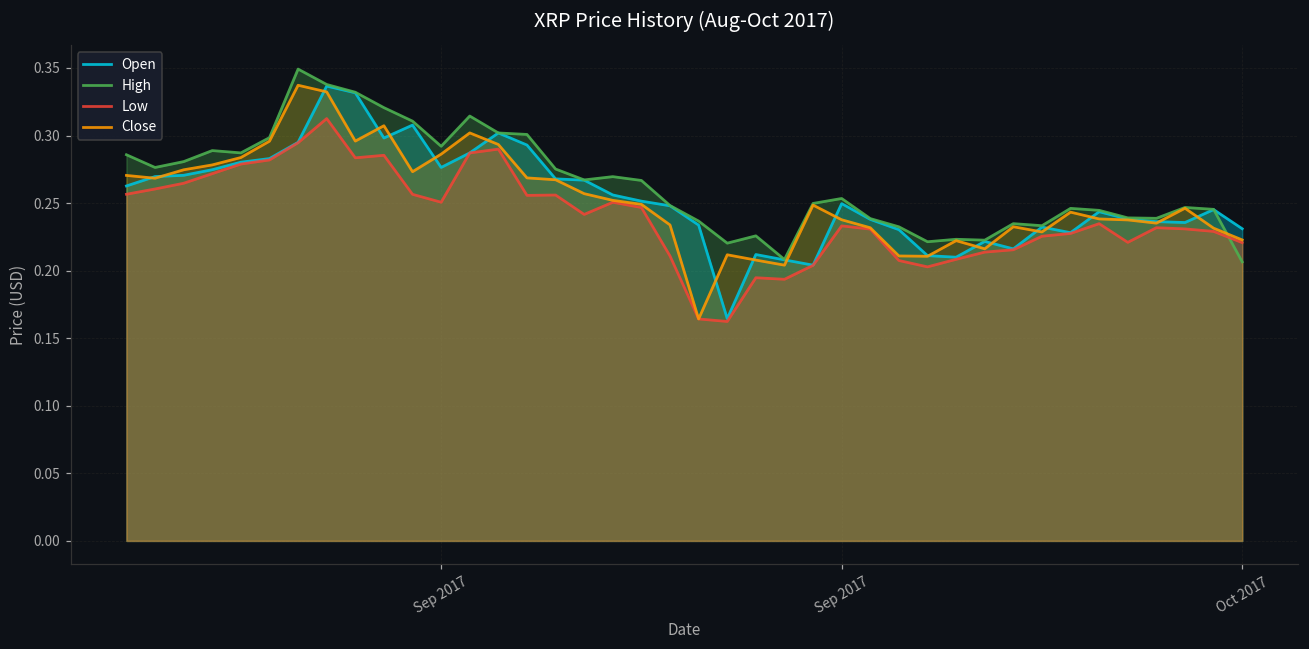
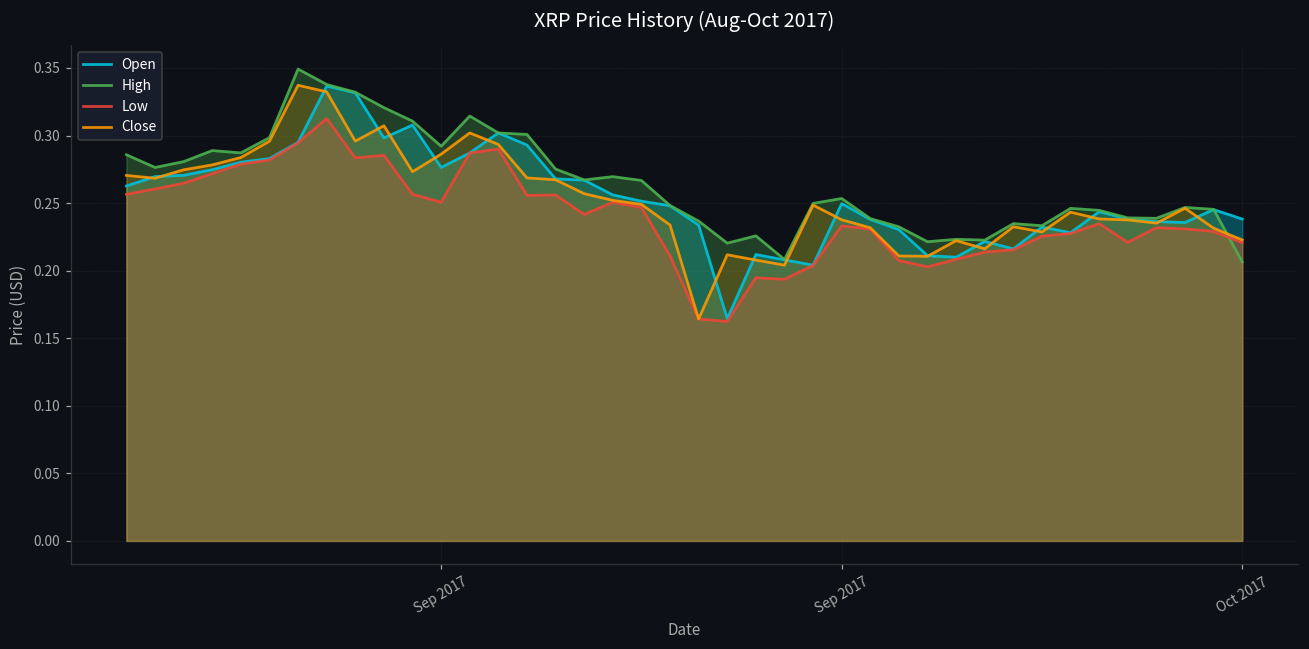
Open, Oct 2017: 0.231 -> 0.238
